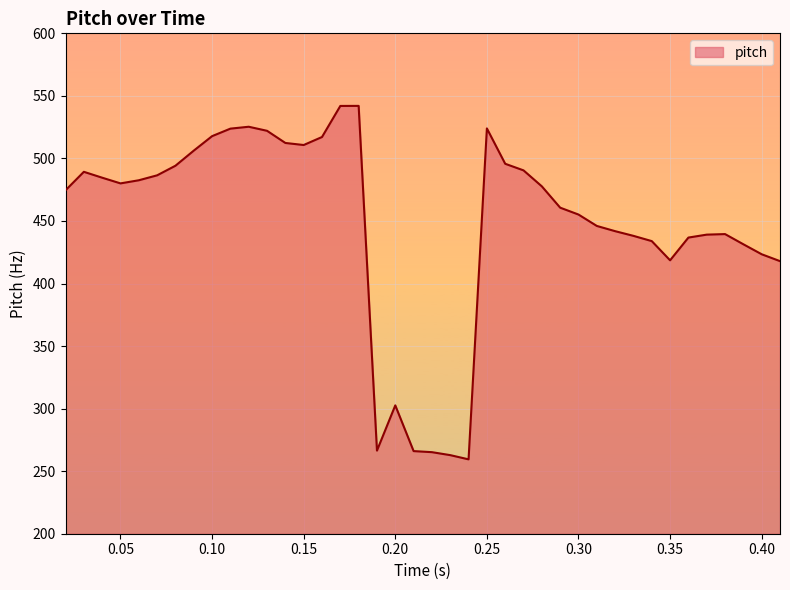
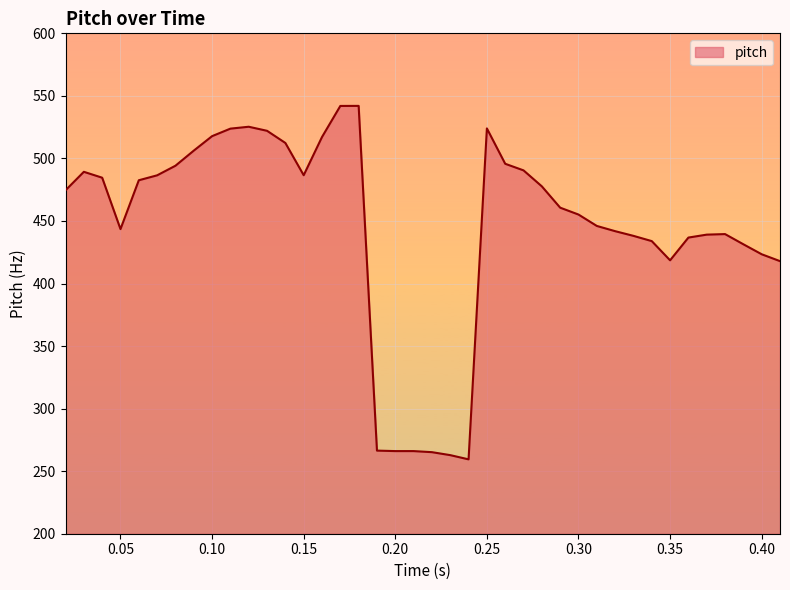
0.05: 480 -> 444
0.15: 511 -> 487
0.20: 303 -> 266
